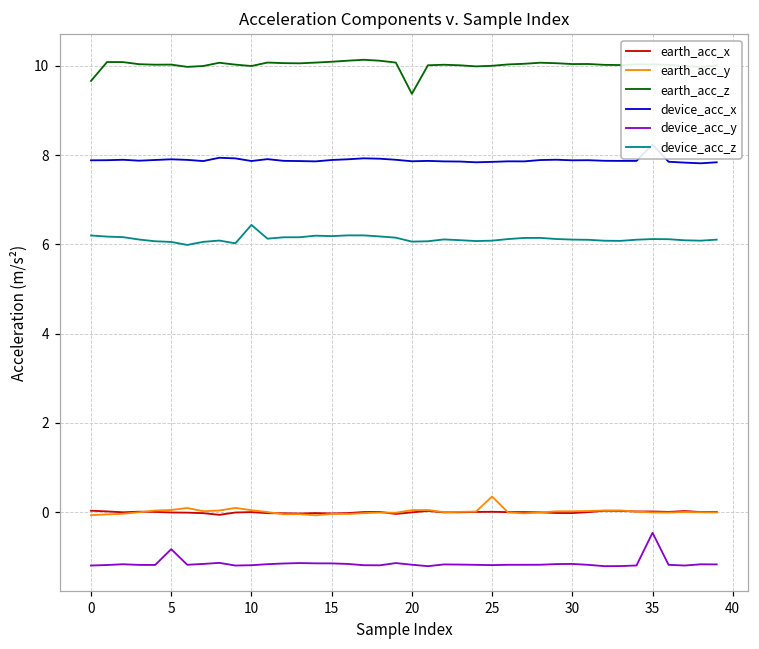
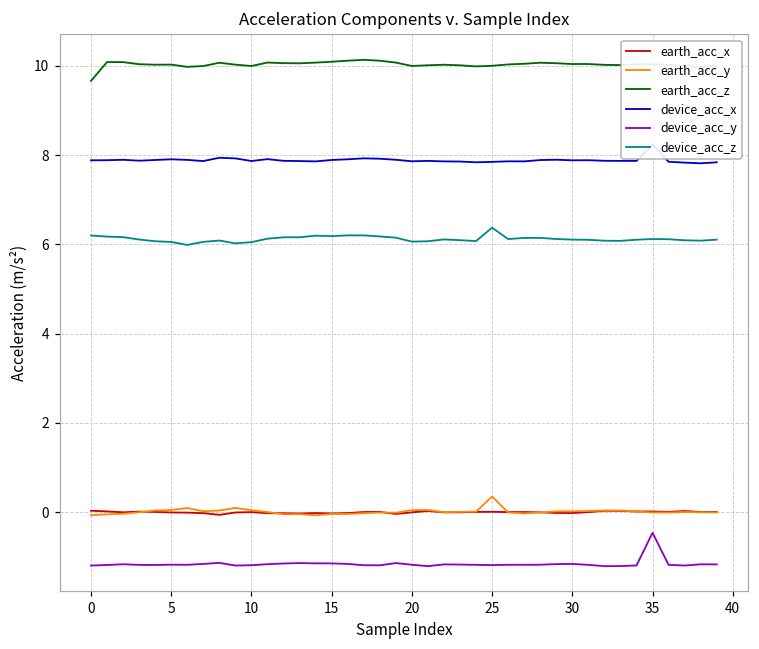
device_acc_y, 5: -0.8 -> -1.2
device_acc_z, 10: 6.4 -> 6.0
earth_acc_z, 20: 9.4 -> 10.0
device_acc_z, 25: 6.1 -> 6.4
